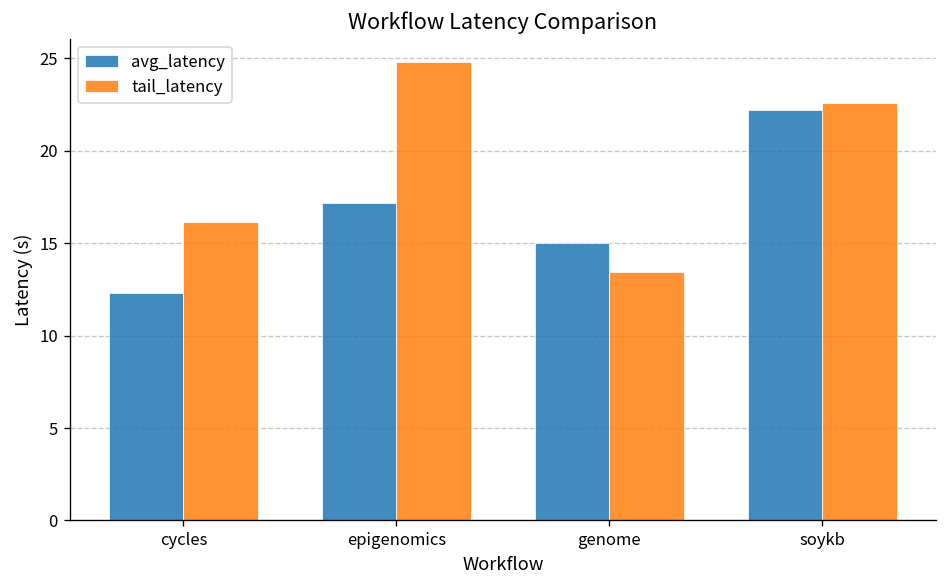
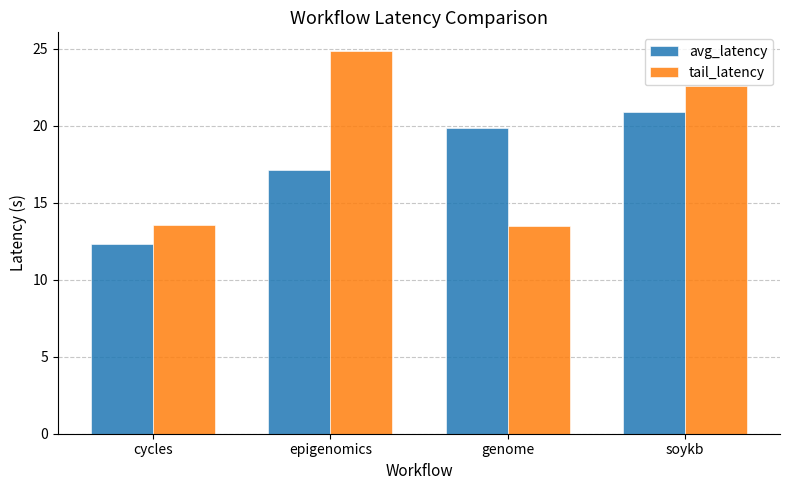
tail_latency, cycles: 16.1 -> 13.6
avg_latency, genome: 15.0 -> 19.9
avg_latency, soykb: 22.2 -> 20.9
